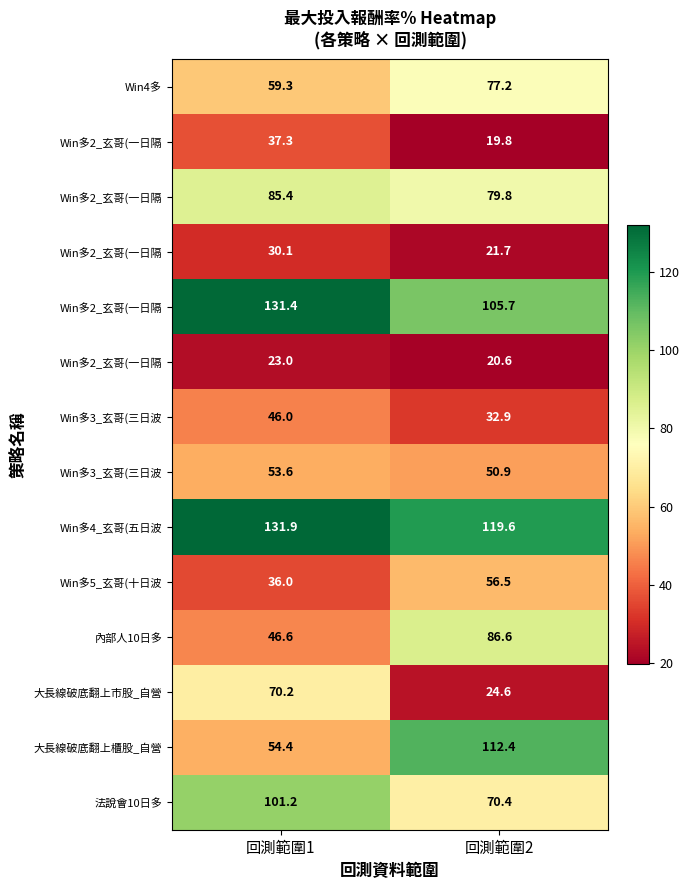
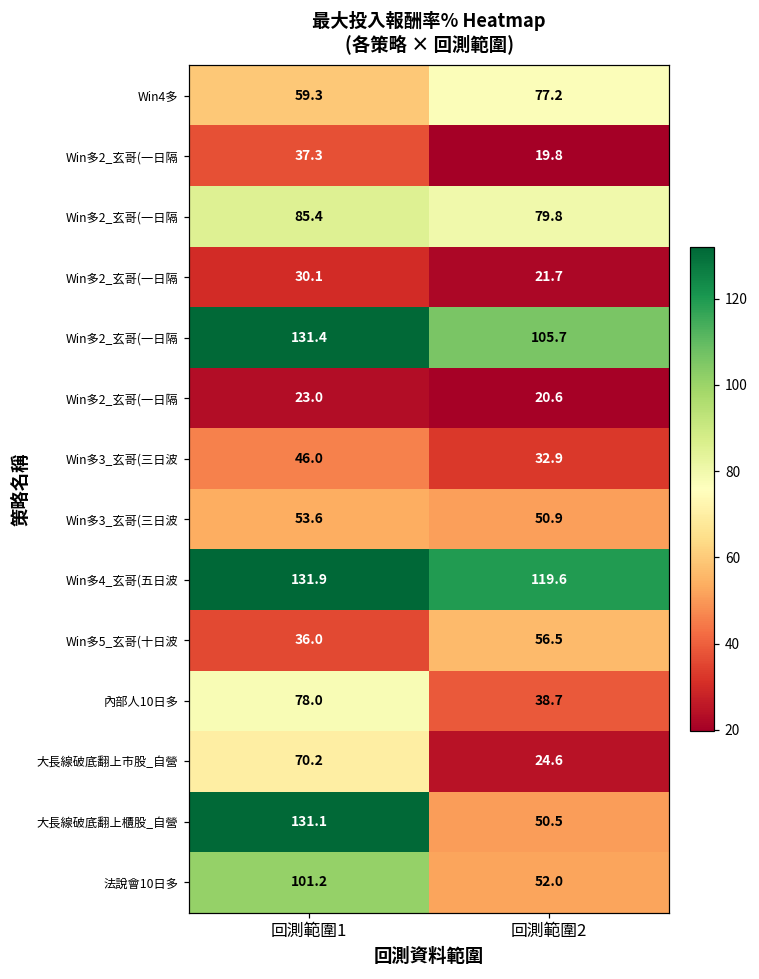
內部人10日多, 回測範圍1: 46.6 -> 78.0
內部人10日多, 回測範圍2: 86.6 -> 38.7
大長線破底翻上櫃股_自營, 回測範圍1: 54.4 -> 131.1
大長線破底翻上櫃股_自營, 回測範圍2: 112.4 -> 50.5
法說會10日多, 回測範圍2: 70.4 -> 52.0
